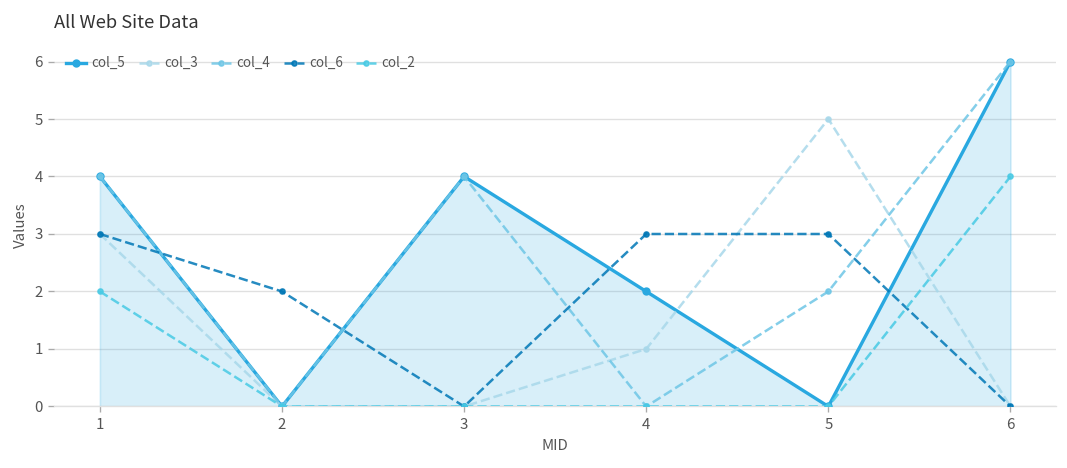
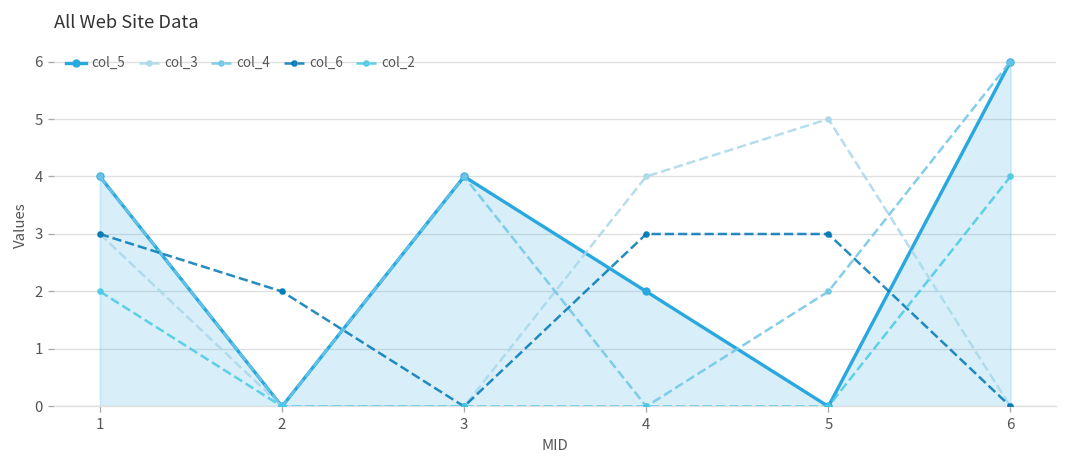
col_3, 4: 1 -> 4
